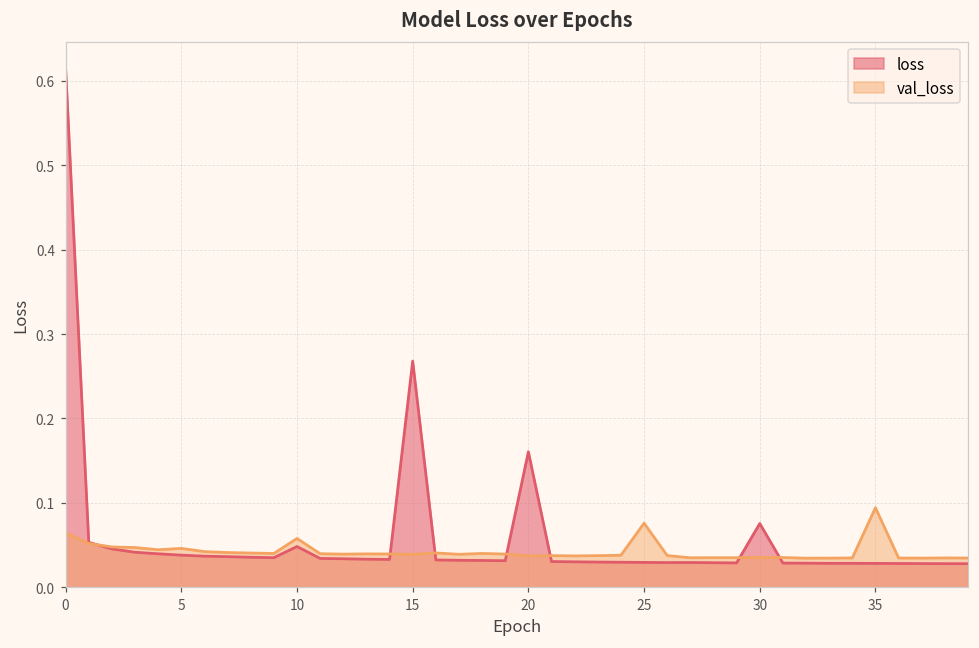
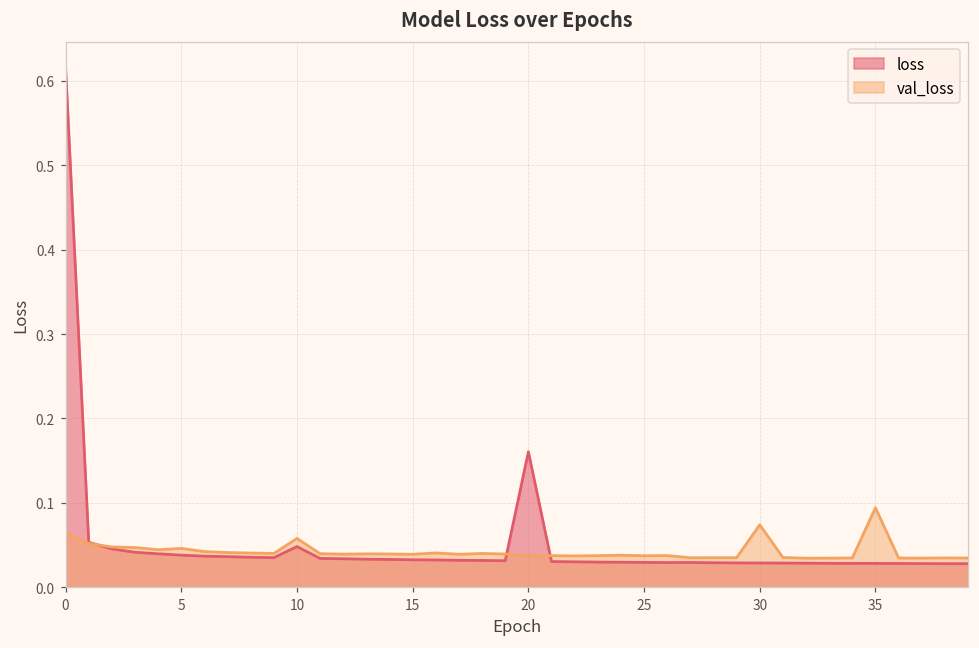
loss, 15: 0.27 -> 0.03
val_loss, 25: 0.08 -> 0.04
loss, 30: 0.08 -> 0.03
val_loss, 30: 0.04 -> 0.07
